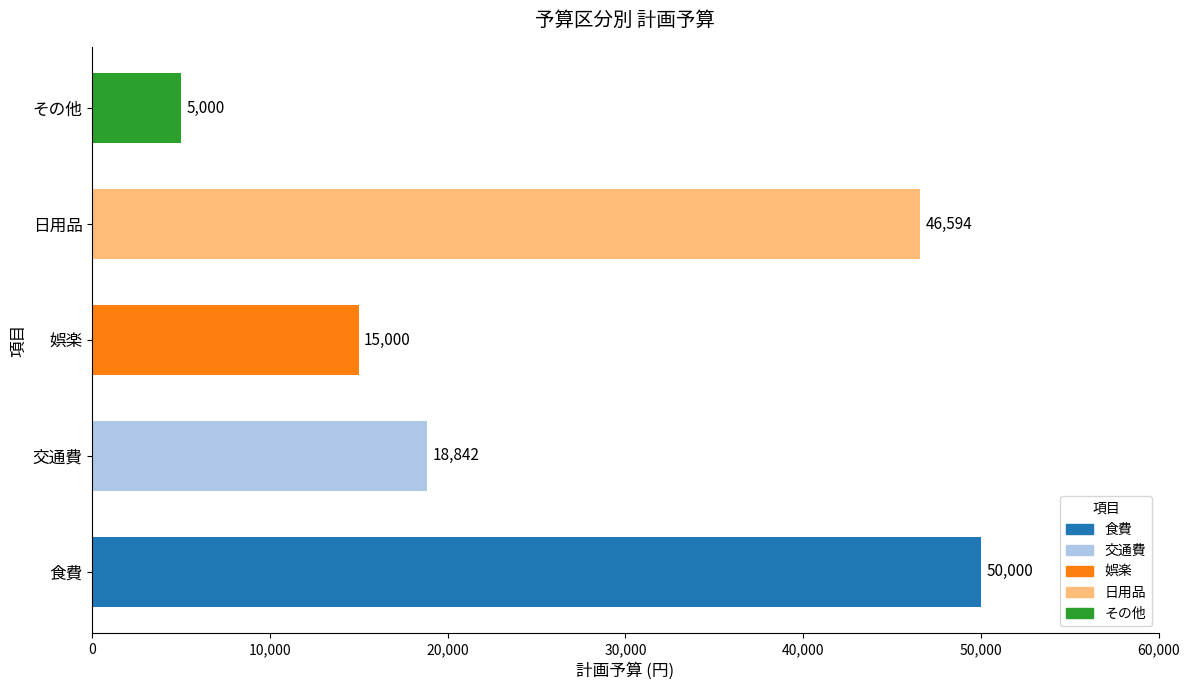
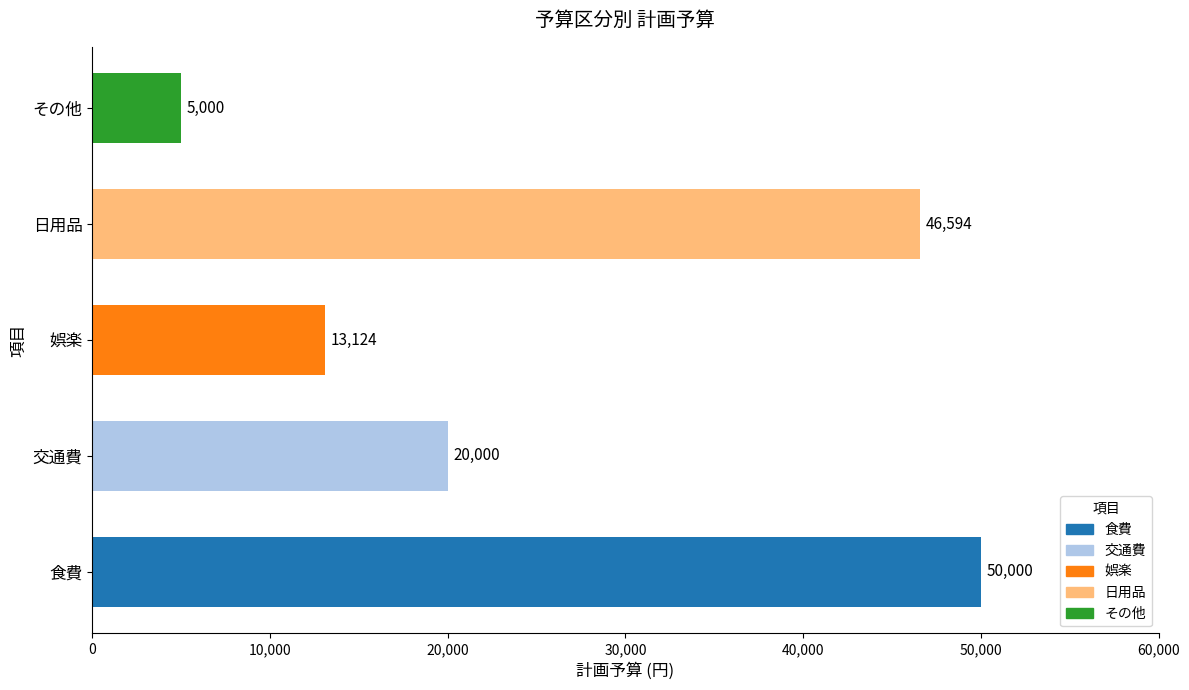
娯楽: 15,000 -> 13,124
交通費: 18,842 -> 20,000
